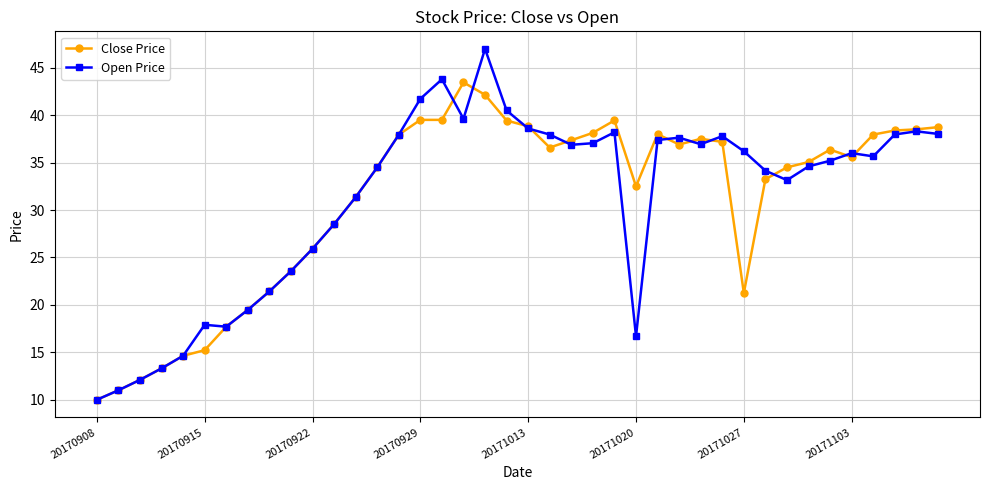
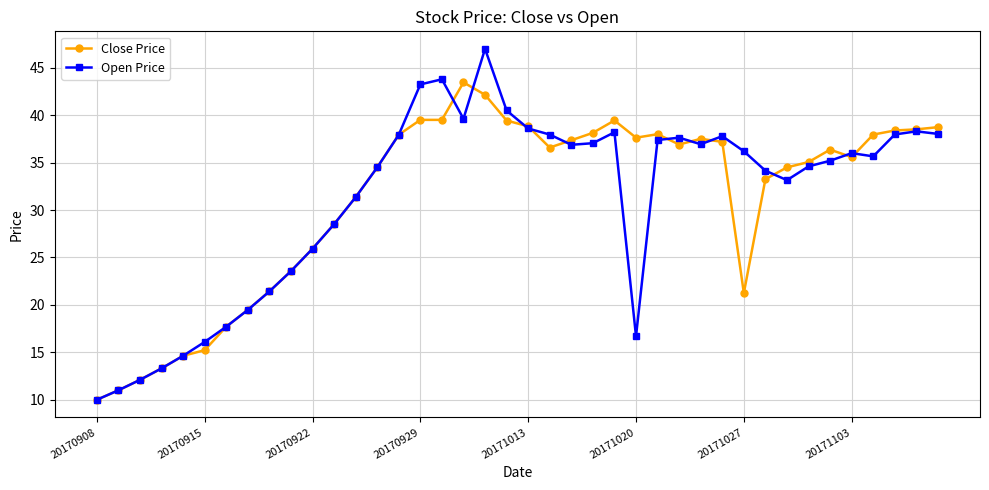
Open Price, 20170915: 18 -> 16
Open Price, 20170929: 42 -> 43
Close Price, 20171020: 32 -> 38
